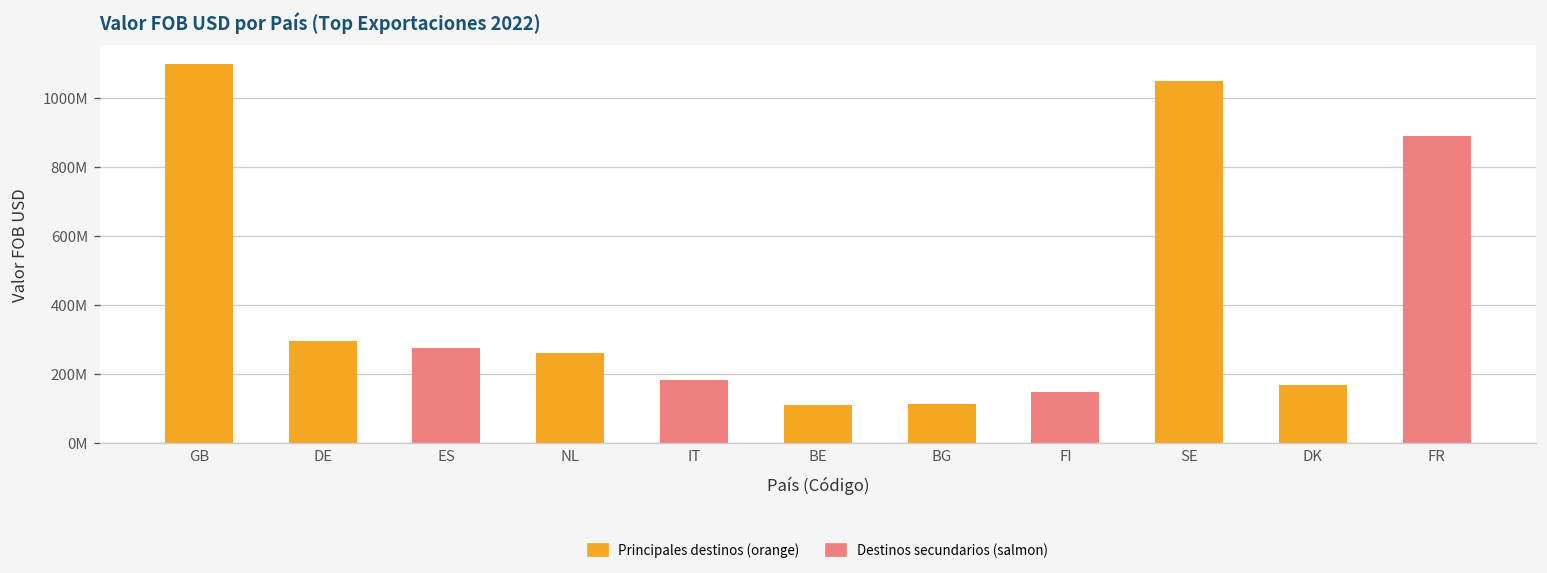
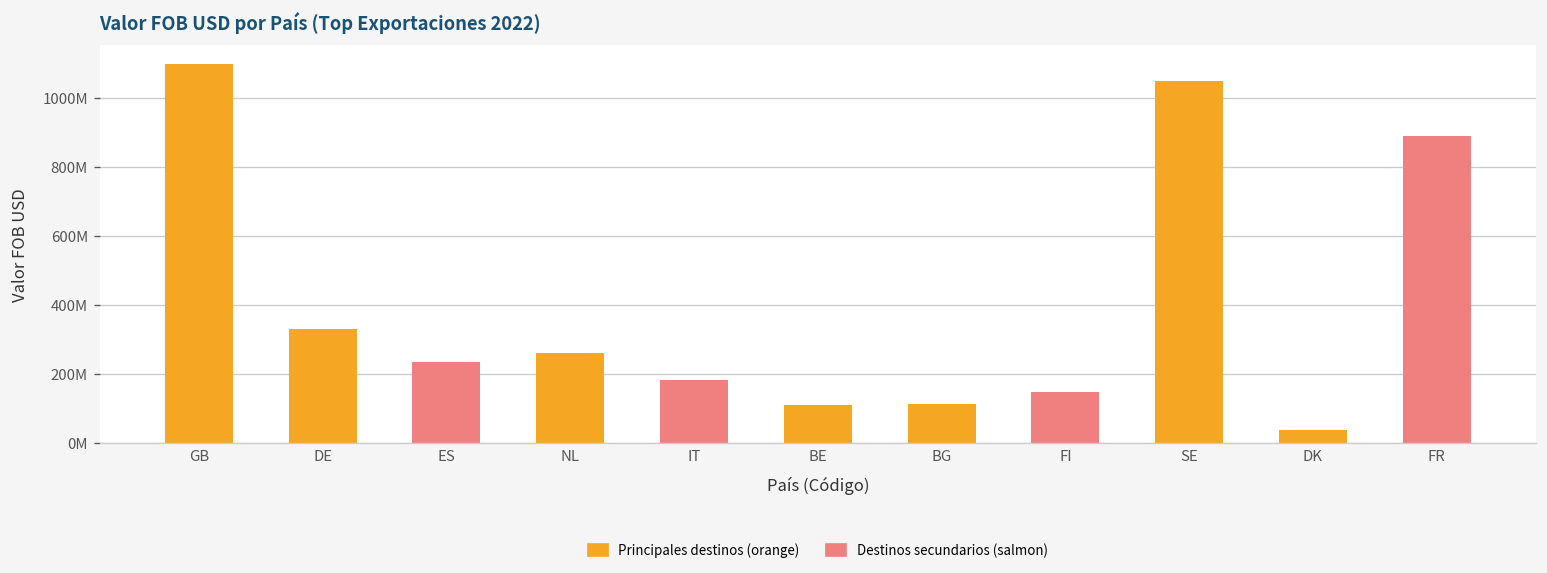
DE: 300000000 -> 330000000
ES: 280000000 -> 240000000
DK: 170000000 -> 40000000
